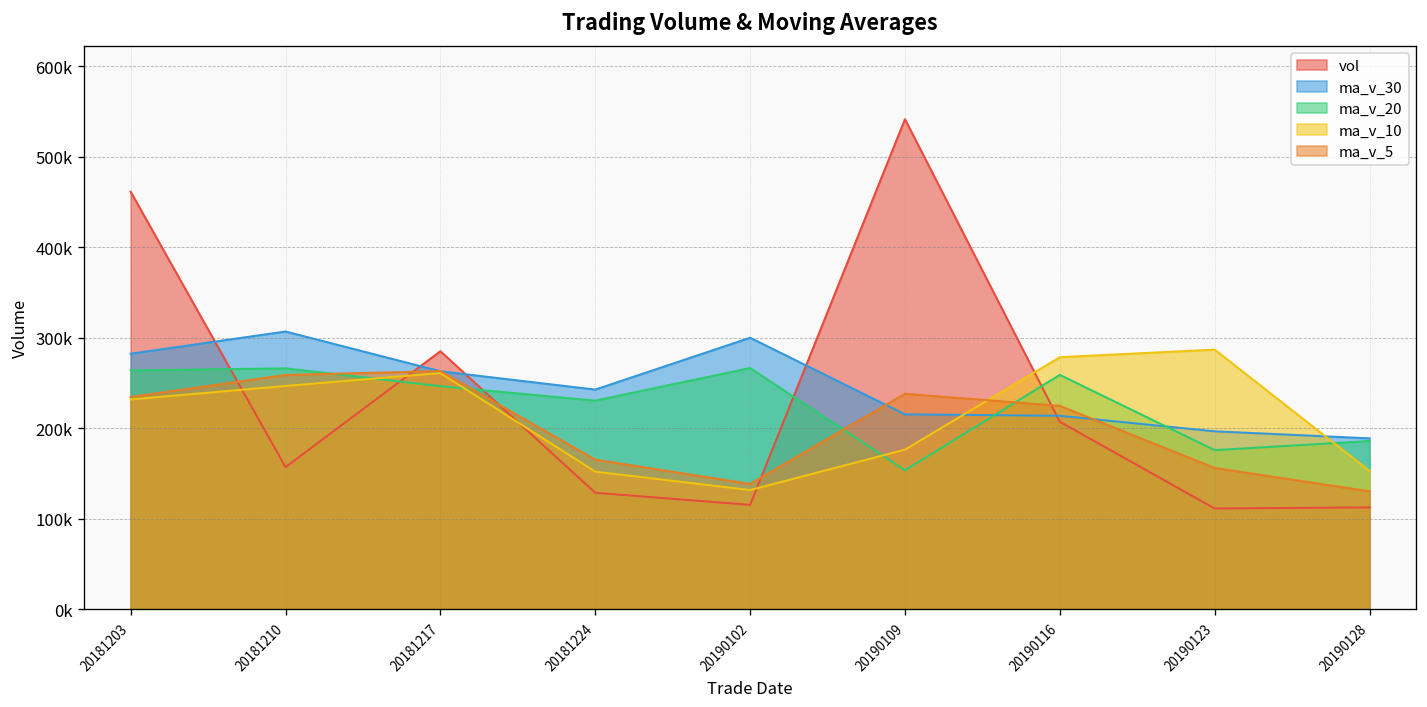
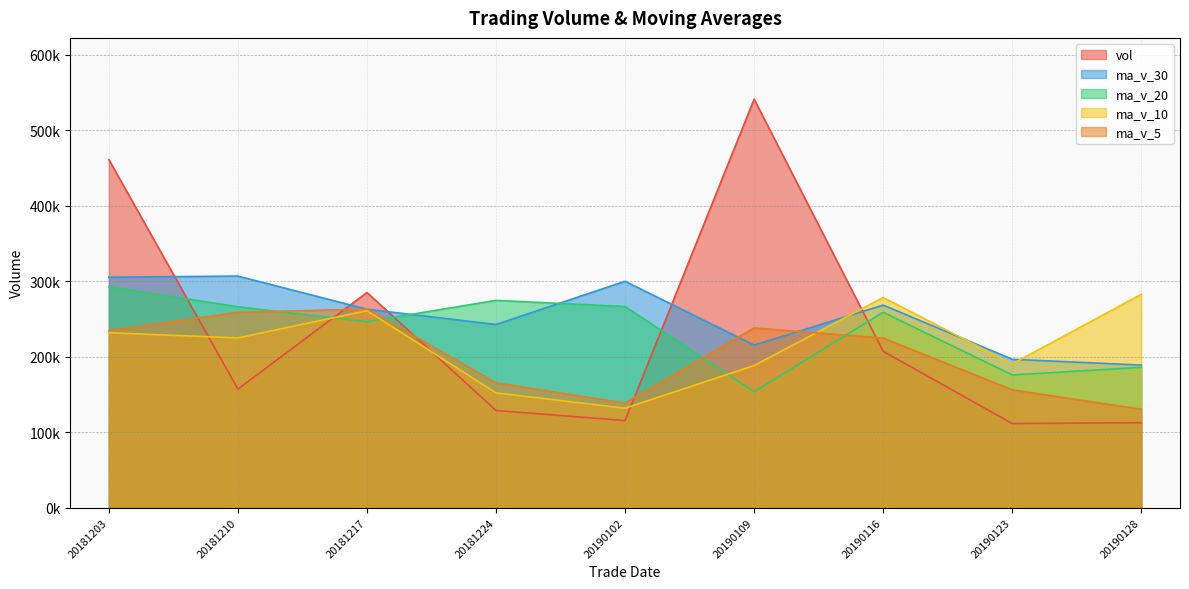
ma_v_30, 20181203: 280000 -> 310000
ma_v_20, 20181203: 260000 -> 290000
ma_v_10, 20181210: 250000 -> 220000
ma_v_20, 20181224: 230000 -> 270000
ma_v_10, 20190109: 180000 -> 190000
ma_v_30, 20190116: 210000 -> 270000
ma_v_10, 20190123: 290000 -> 190000
ma_v_10, 20190128: 150000 -> 280000
